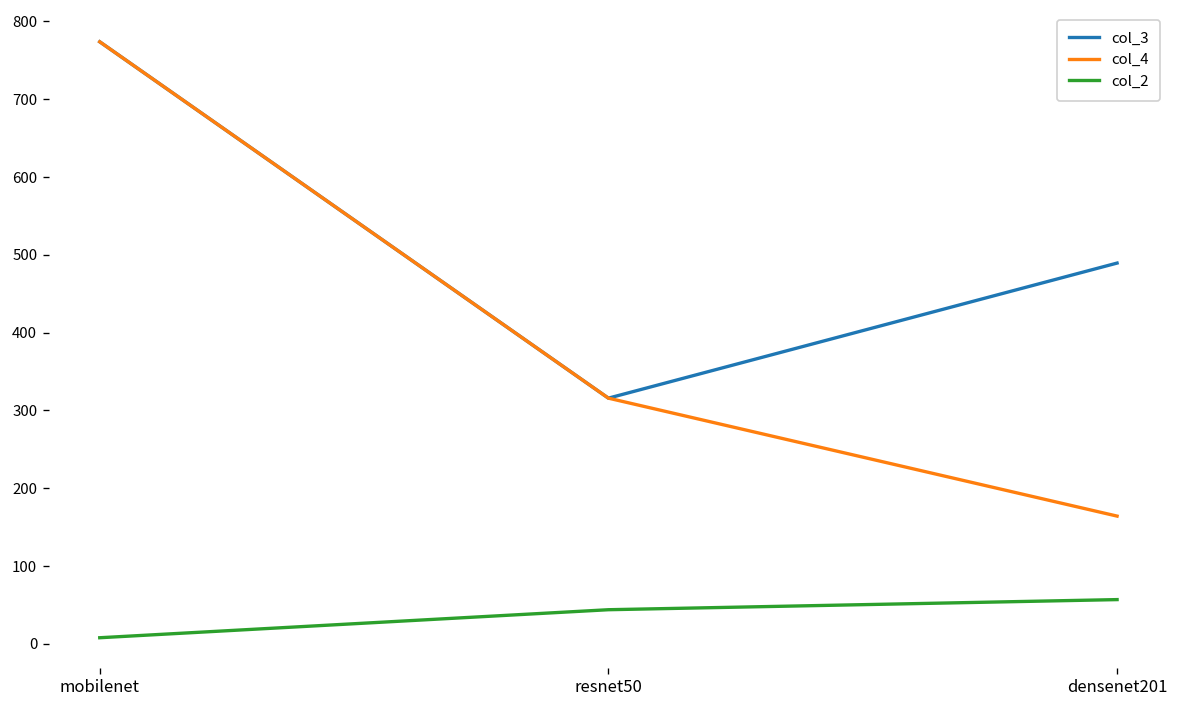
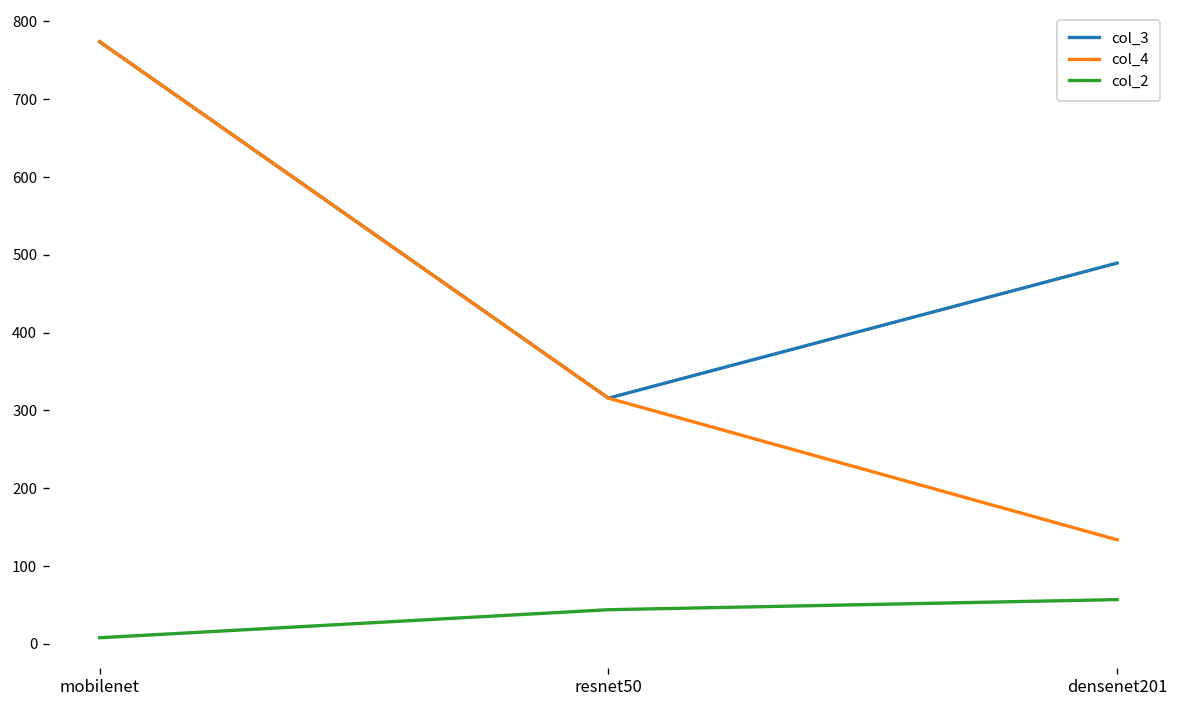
col_4, densenet201: 160 -> 130
